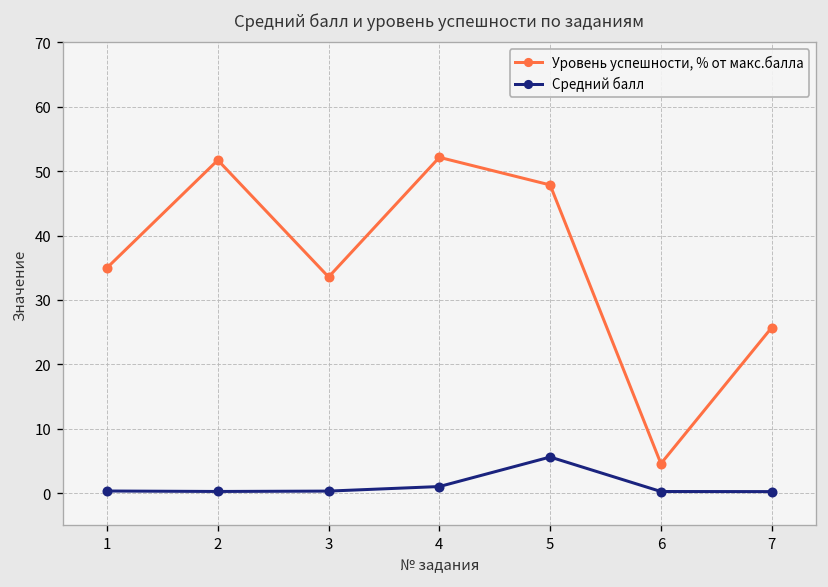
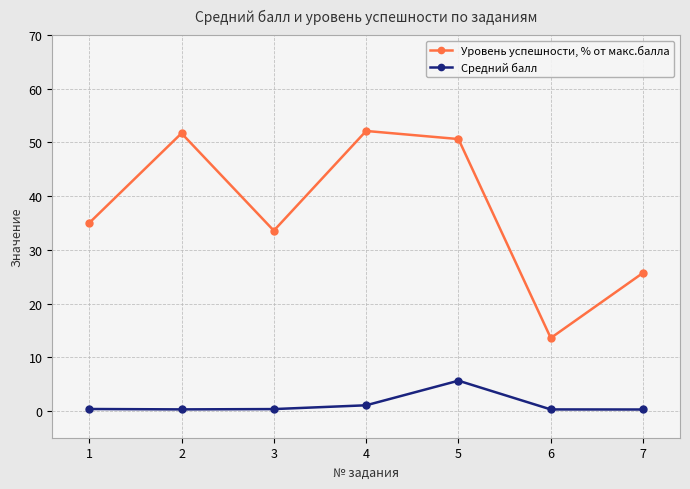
Уровень успешности, % от макс.балла, 5: 48 -> 51
Уровень успешности, % от макс.балла, 6: 5 -> 14
